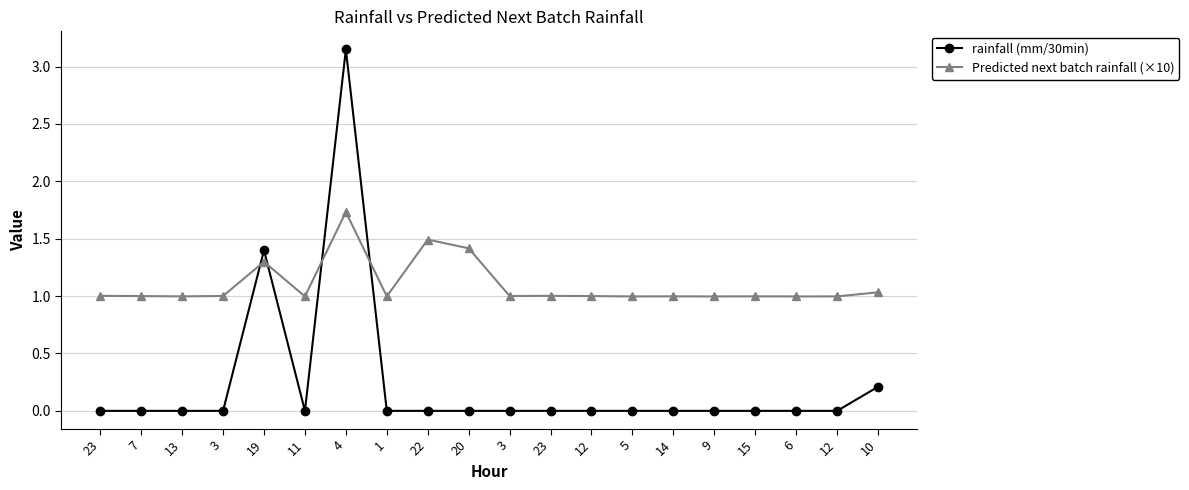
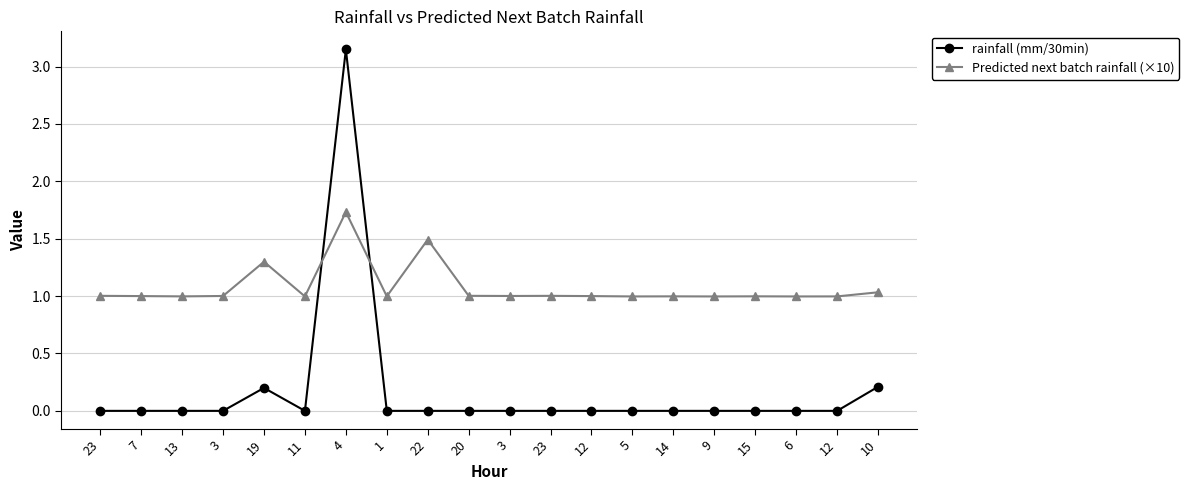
rainfall (mm/30min), 19: 1.4 -> 0.2
Predicted next batch rainfall (×10), 20: 1.42 -> 1.00
